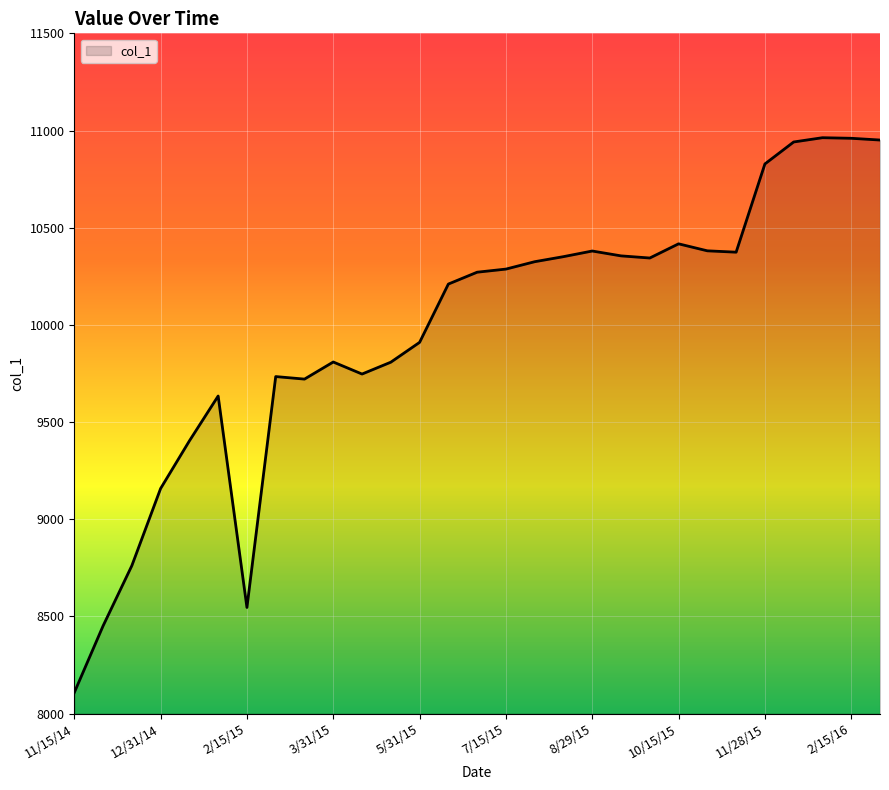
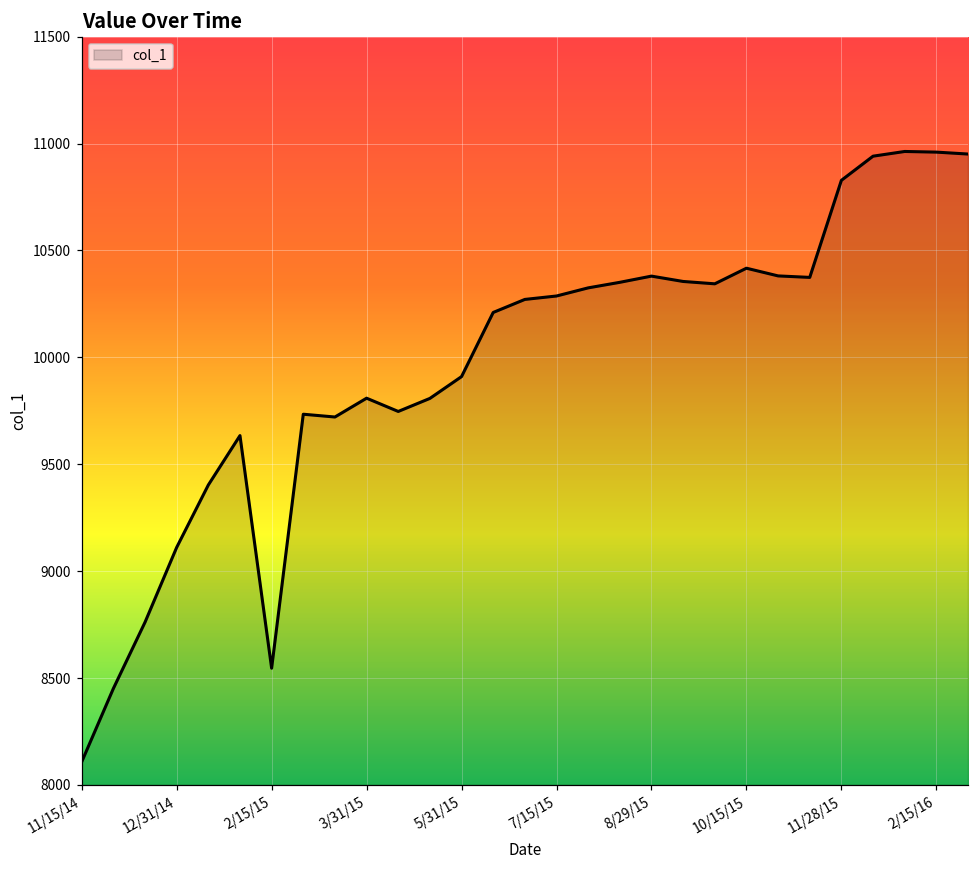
12/31/14: 9160 -> 9110
